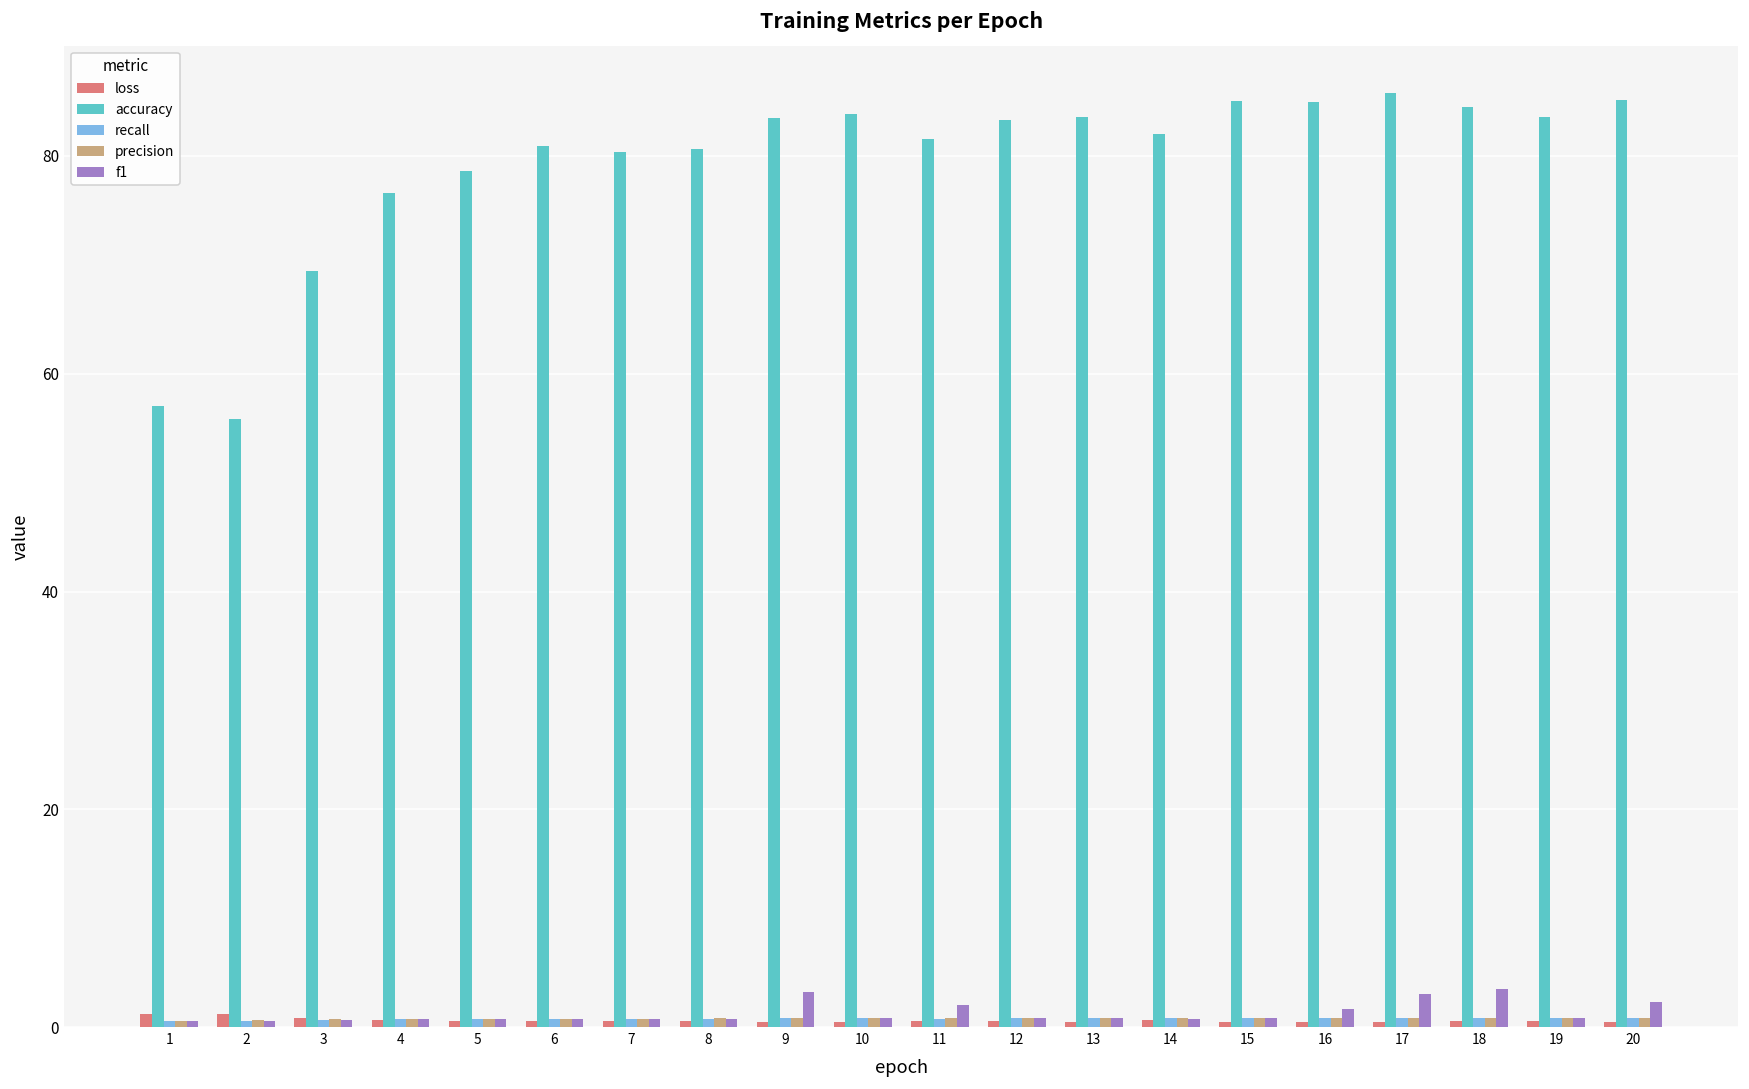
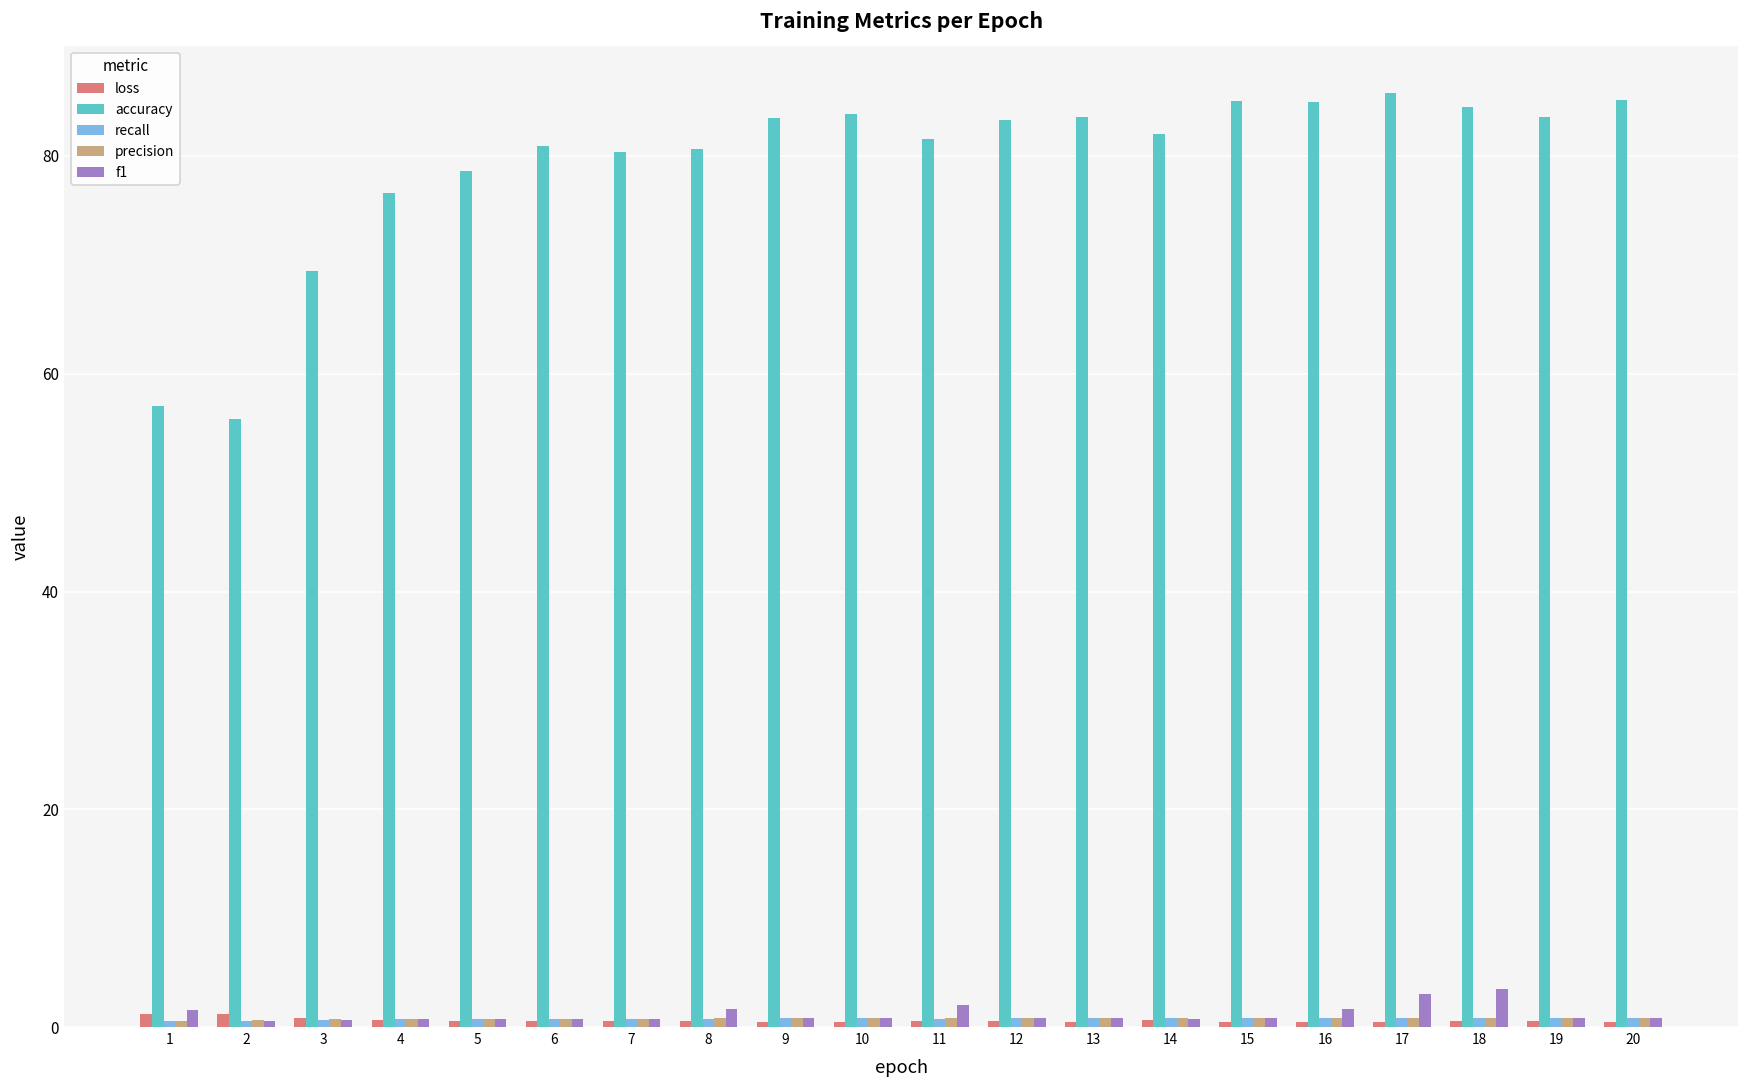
f1, 1: 1 -> 2
f1, 8: 1 -> 2
f1, 9: 3 -> 1
f1, 20: 2 -> 1
